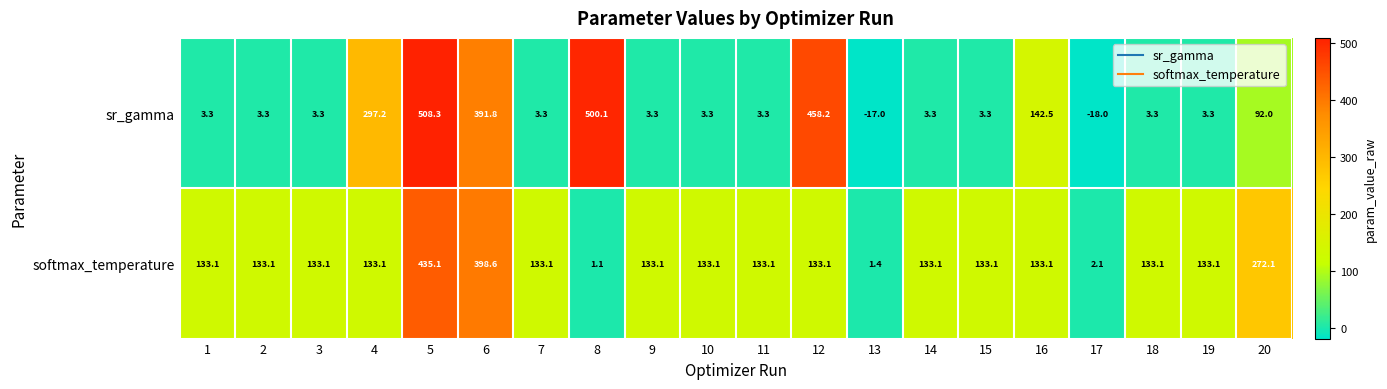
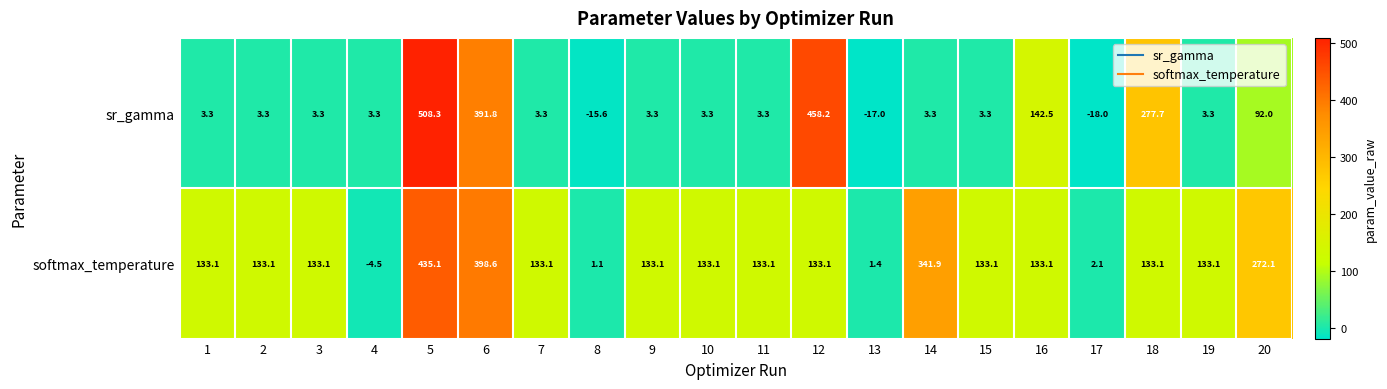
sr_gamma, 4: 297.2 -> 3.3
sr_gamma, 8: 500.1 -> -15.6
sr_gamma, 18: 3.3 -> 277.7
softmax_temperature, 4: 133.1 -> -4.5
softmax_temperature, 14: 133.1 -> 341.9
